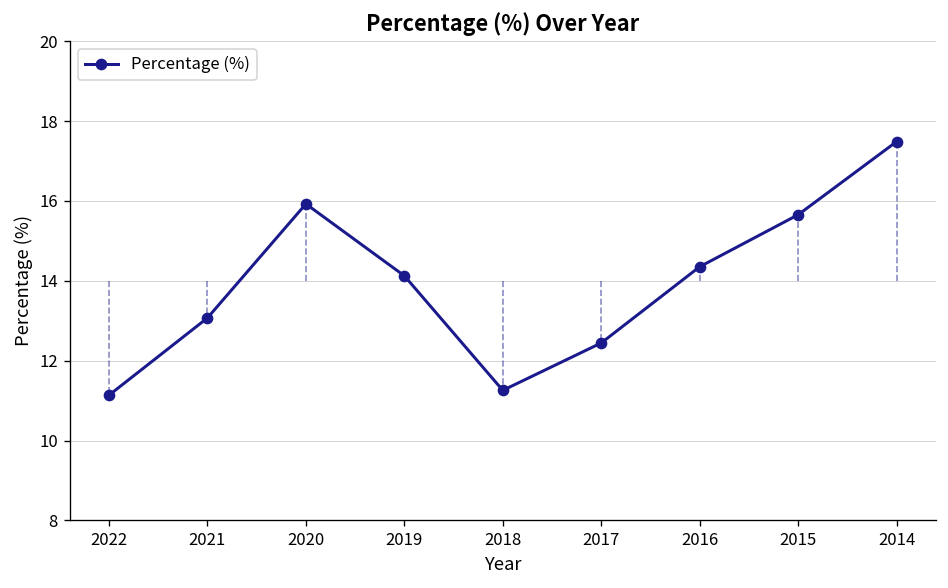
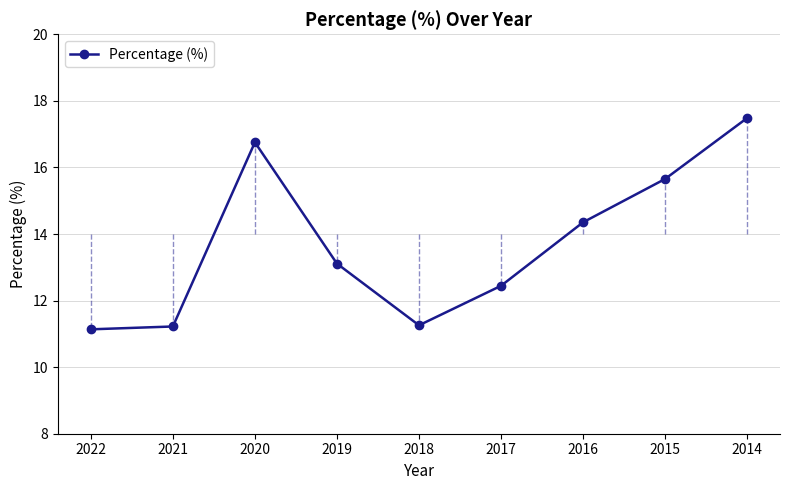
2021: 13.1 -> 11.2
2020: 15.9 -> 16.8
2019: 14.1 -> 13.1
